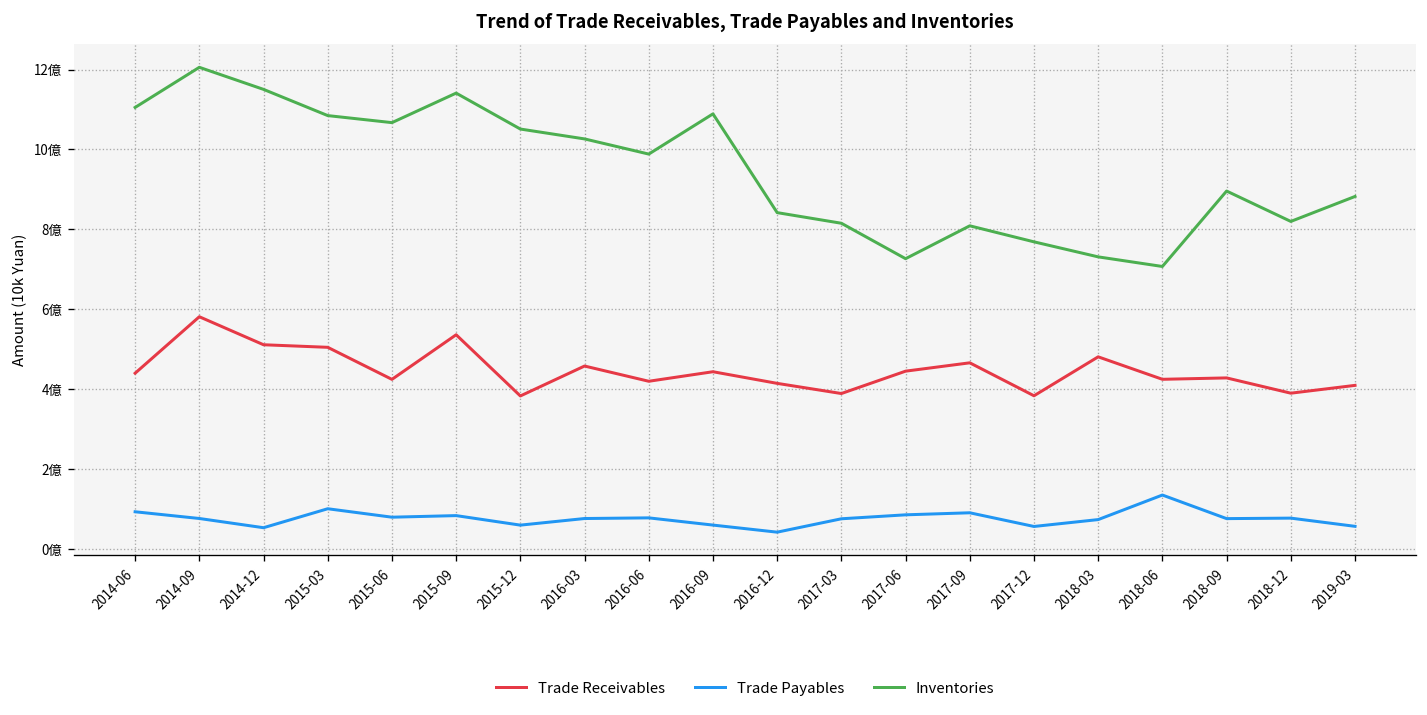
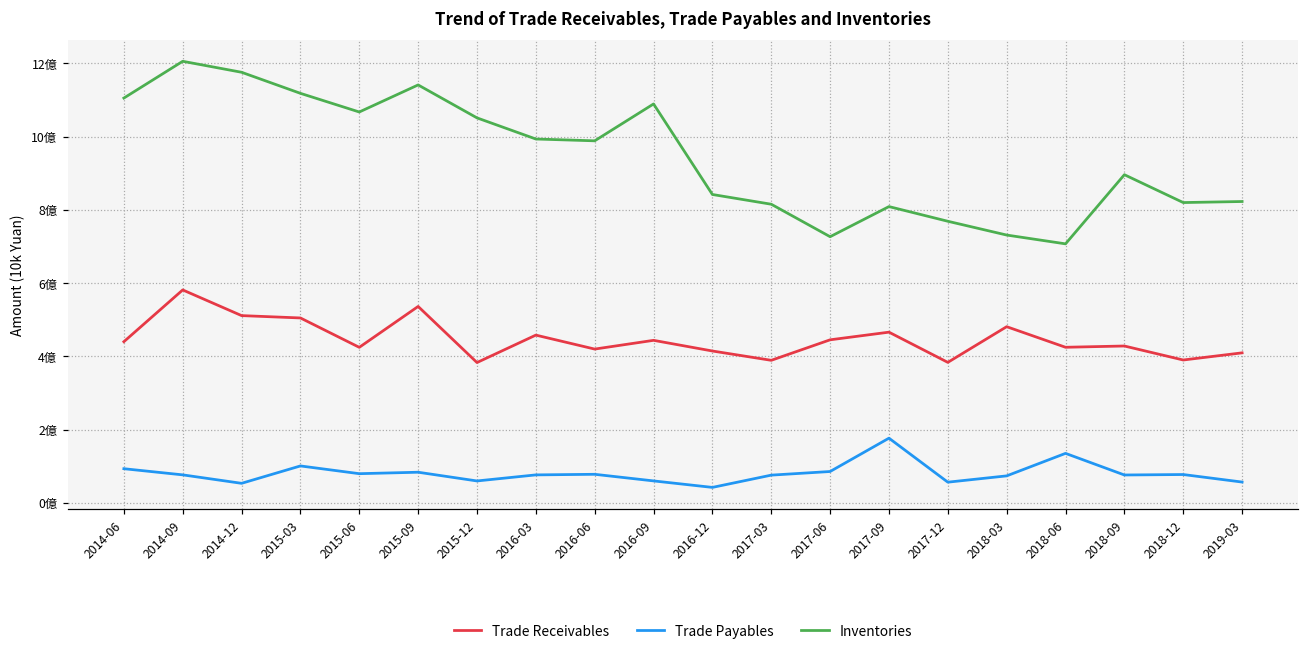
Inventories, 2014-12: 11.5億 -> 11.8億
Inventories, 2015-03: 10.8億 -> 11.2億
Inventories, 2016-03: 10.3億 -> 9.9億
Trade Payables, 2017-09: 0.9億 -> 1.8億
Inventories, 2019-03: 8.8億 -> 8.2億
